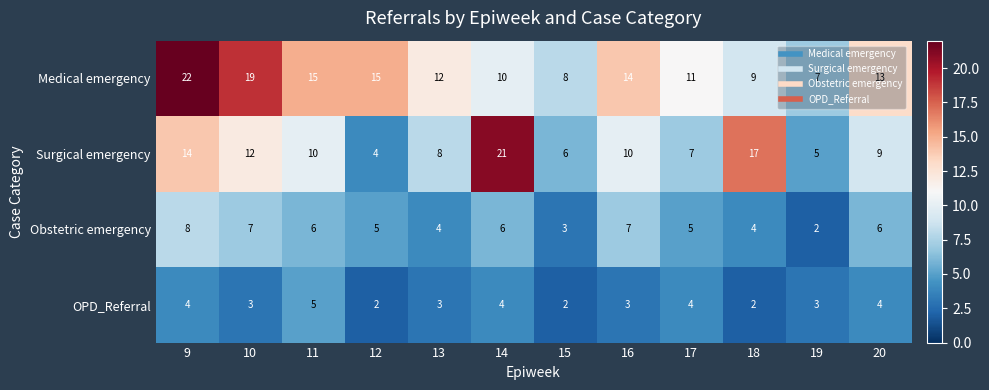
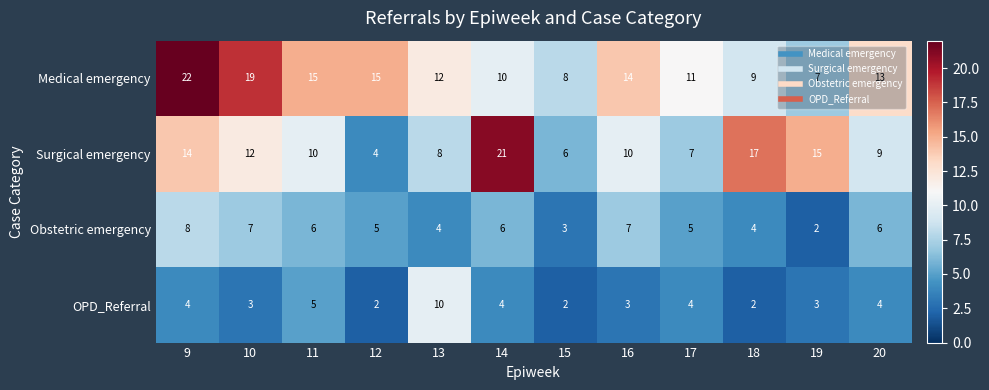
Surgical emergency, 19: 5 -> 15
OPD_Referral, 13: 3 -> 10
